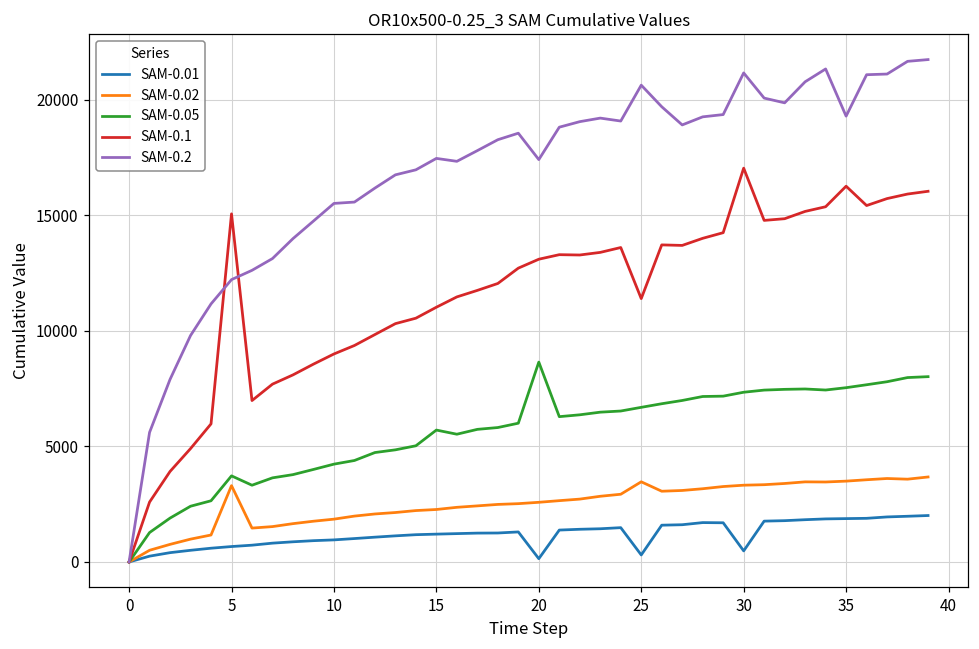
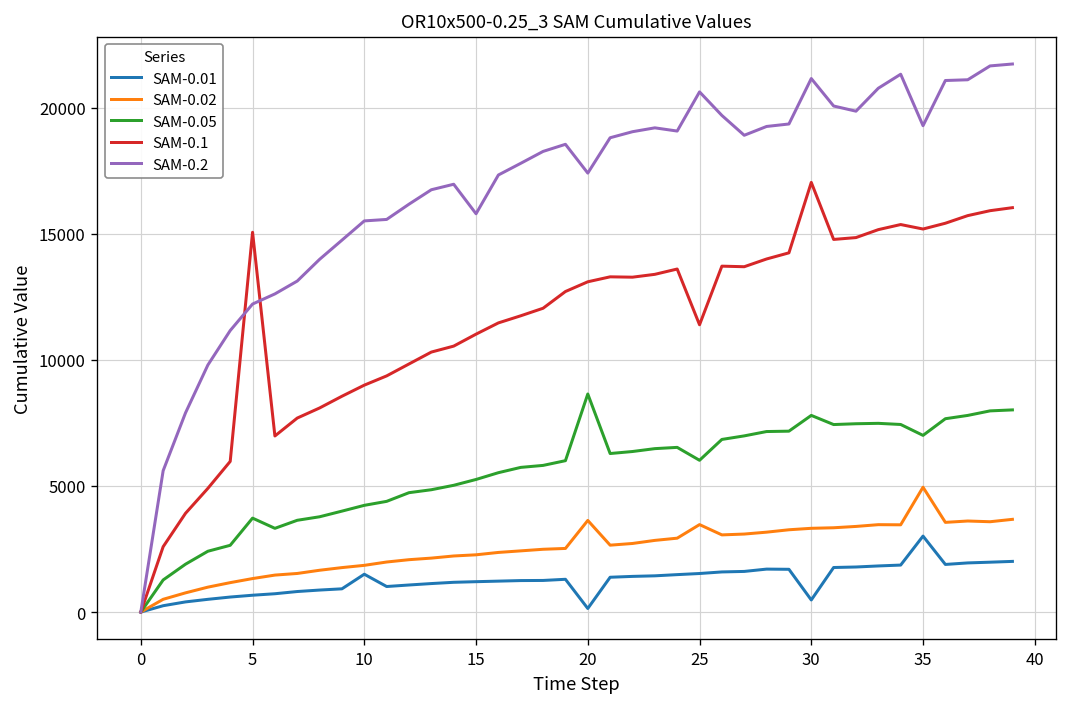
SAM-0.02, 5: 3300 -> 1300
SAM-0.01, 10: 1000 -> 1500
SAM-0.05, 15: 5700 -> 5300
SAM-0.2, 15: 17500 -> 15800
SAM-0.02, 20: 2600 -> 3600
SAM-0.01, 25: 300 -> 1500
SAM-0.05, 25: 6700 -> 6000
SAM-0.05, 30: 7300 -> 7800
SAM-0.01, 35: 1900 -> 3000
SAM-0.02, 35: 3500 -> 4900
SAM-0.05, 35: 7500 -> 7000
SAM-0.1, 35: 16300 -> 15200
